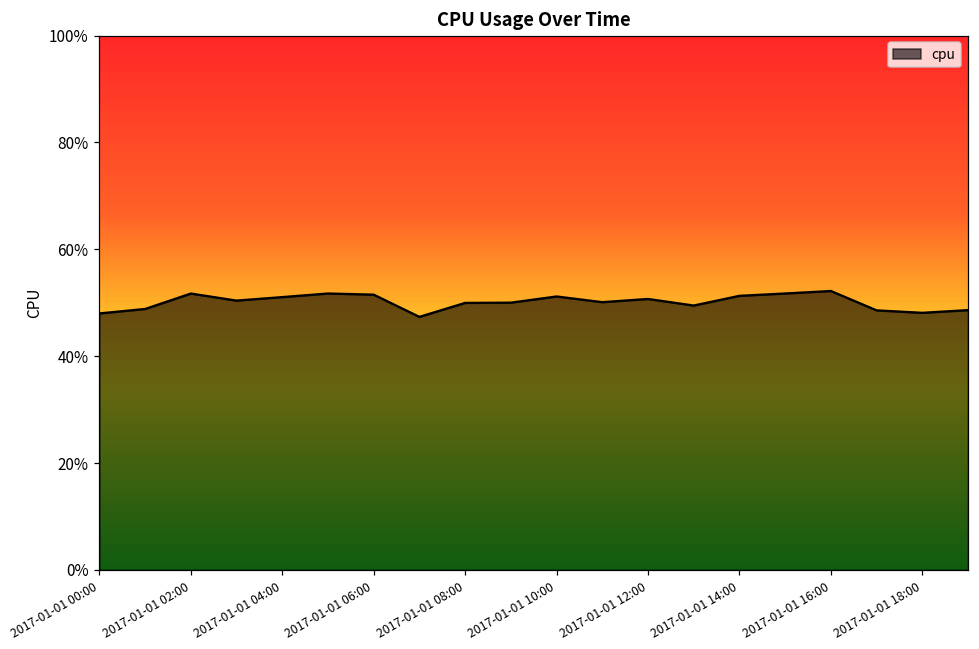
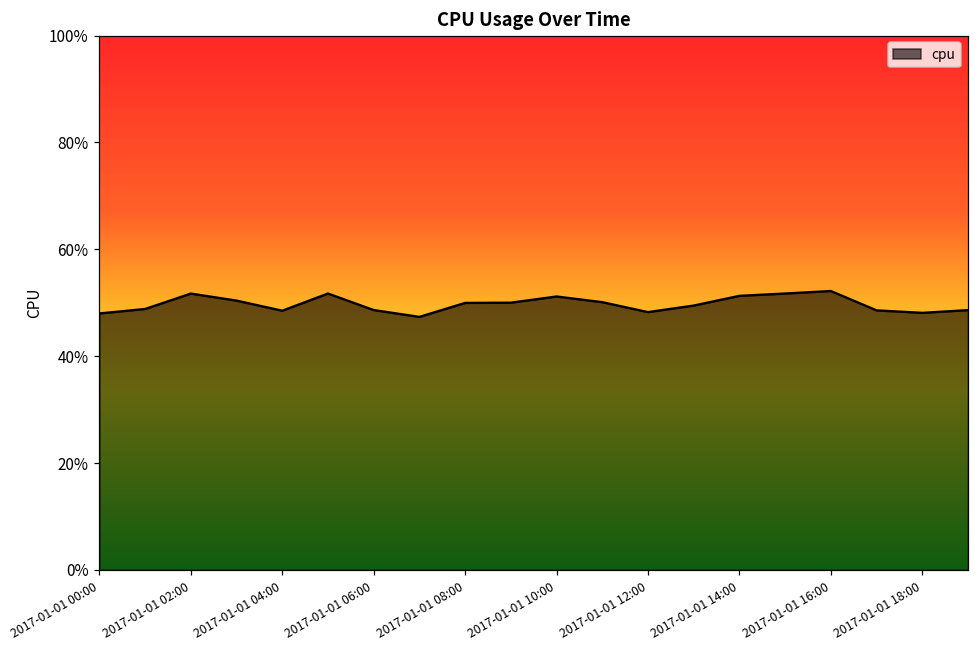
2017-01-01 04:00: 51% -> 49%
2017-01-01 06:00: 52% -> 49%
2017-01-01 12:00: 51% -> 48%
